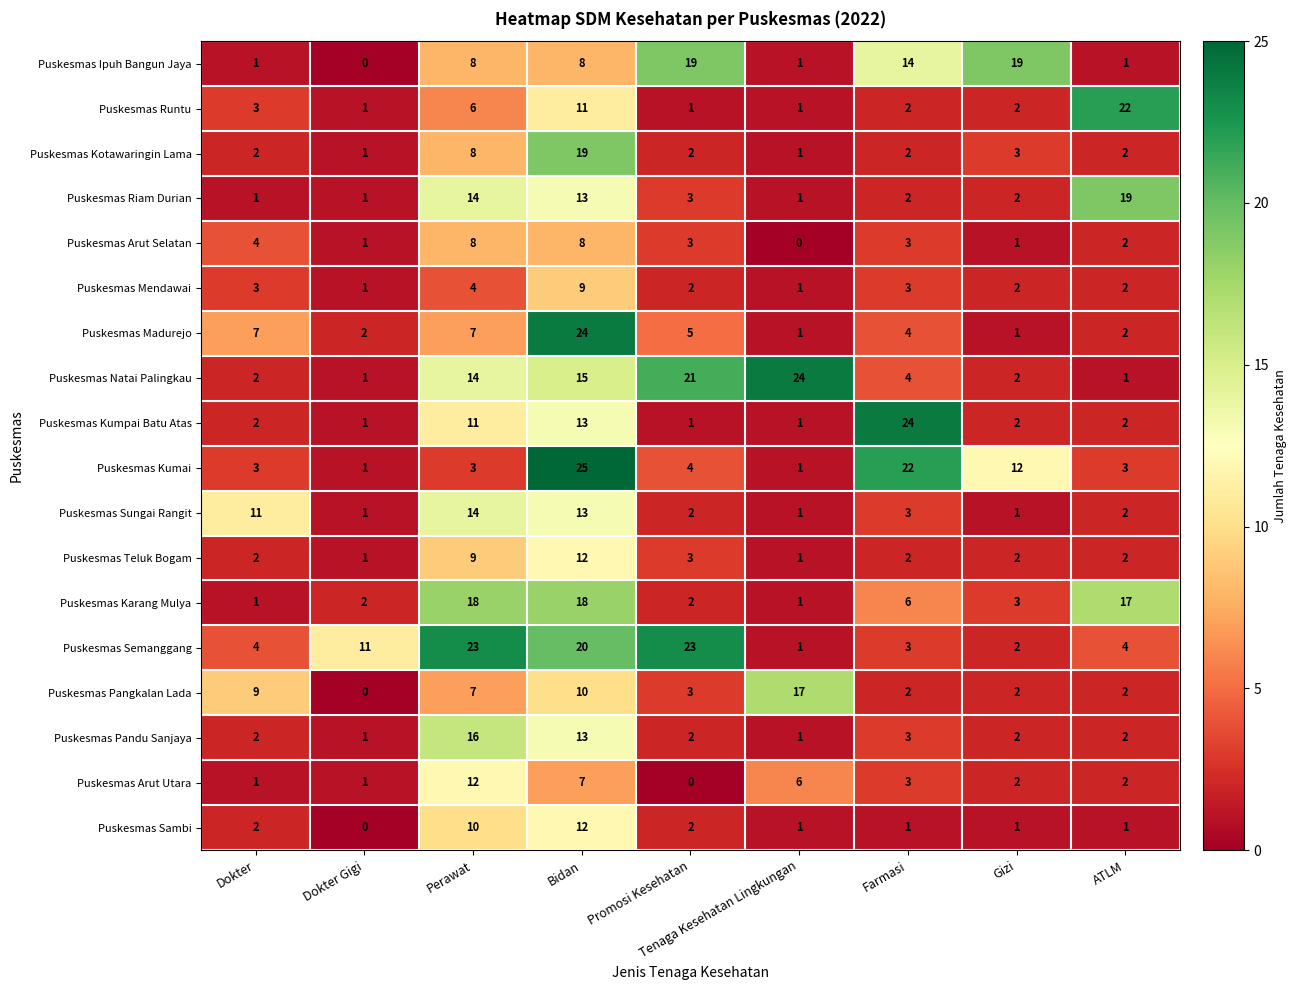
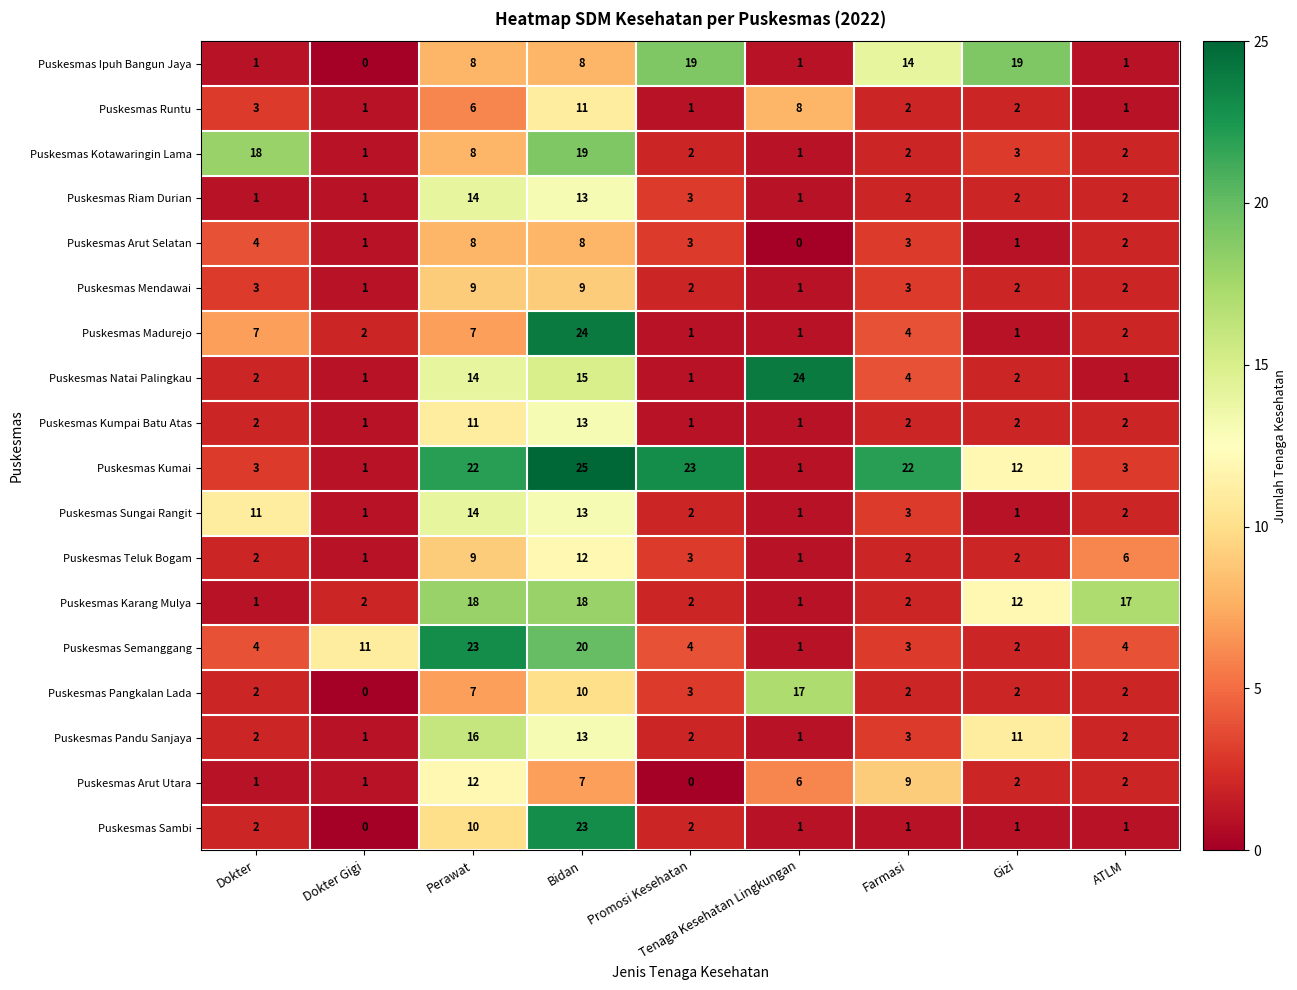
Puskesmas Runtu, Tenaga Kesehatan Lingkungan: 1 -> 8
Puskesmas Runtu, ATLM: 22 -> 1
Puskesmas Kotawaringin Lama, Dokter: 2 -> 18
Puskesmas Riam Durian, ATLM: 19 -> 2
Puskesmas Mendawai, Perawat: 4 -> 9
Puskesmas Madurejo, Promosi Kesehatan: 5 -> 1
Puskesmas Natai Palingkau, Promosi Kesehatan: 21 -> 1
Puskesmas Kumpai Batu Atas, Farmasi: 24 -> 2
Puskesmas Kumai, Perawat: 3 -> 22
Puskesmas Kumai, Promosi Kesehatan: 4 -> 23
Puskesmas Teluk Bogam, ATLM: 2 -> 6
Puskesmas Karang Mulya, Farmasi: 6 -> 2
Puskesmas Karang Mulya, Gizi: 3 -> 12
Puskesmas Semanggang, Promosi Kesehatan: 23 -> 4
Puskesmas Pangkalan Lada, Dokter: 9 -> 2
Puskesmas Pandu Sanjaya, Gizi: 2 -> 11
Puskesmas Arut Utara, Farmasi: 3 -> 9
Puskesmas Sambi, Bidan: 12 -> 23
